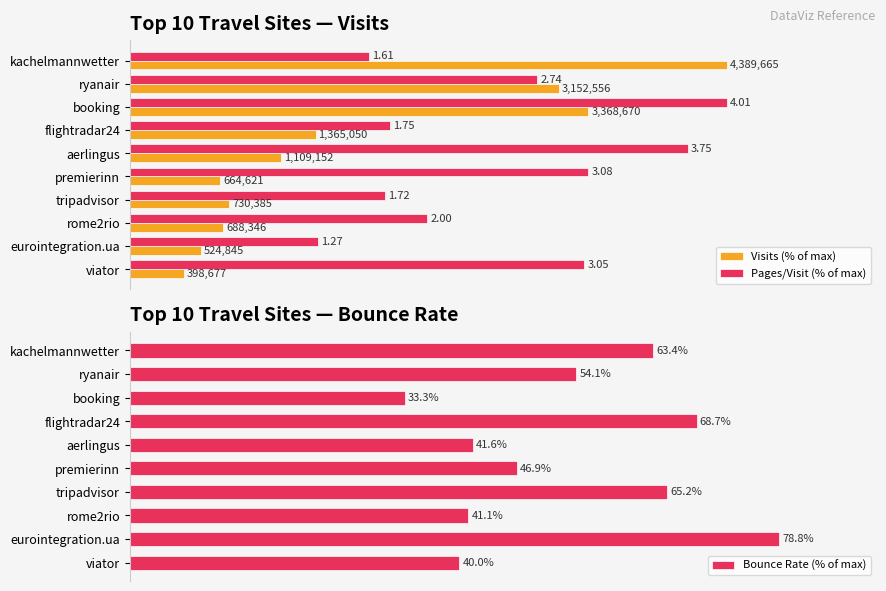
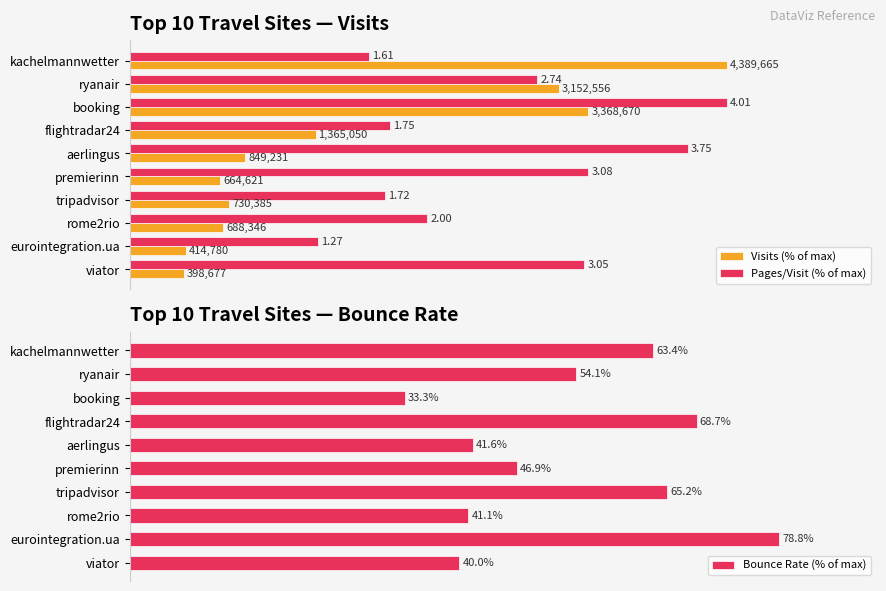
Top 10 Travel Sites — Visits, Visits (% of max), aerlingus: 1,109,152 -> 849,231
Top 10 Travel Sites — Visits, Visits (% of max), eurointegration.ua: 524,845 -> 414,780
